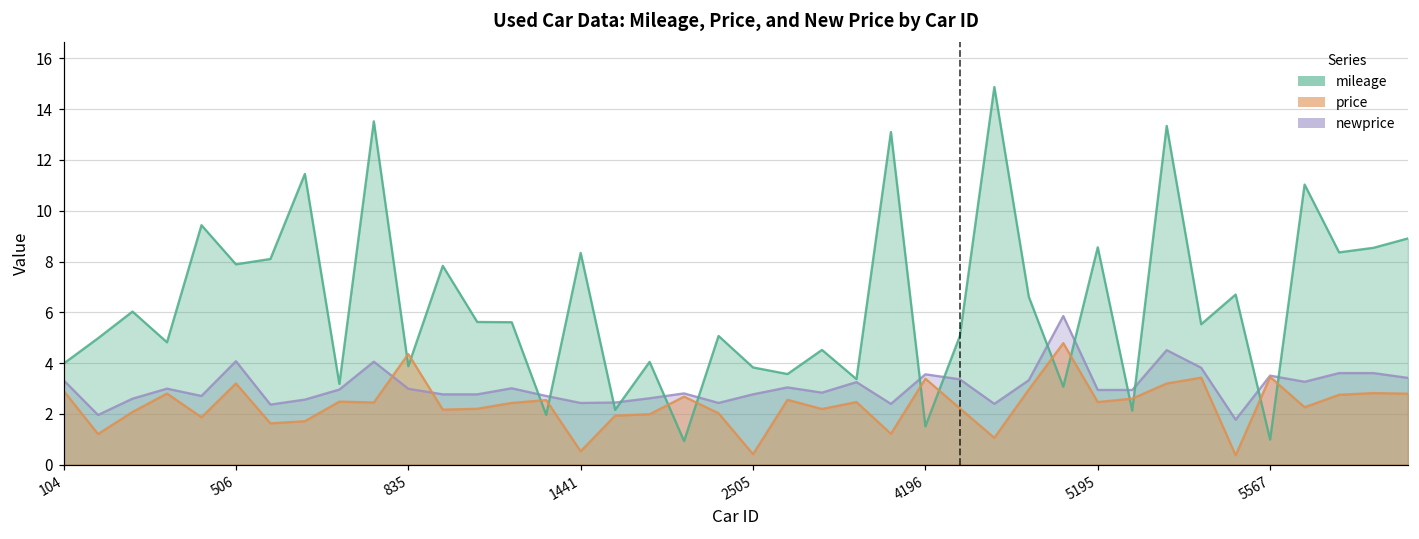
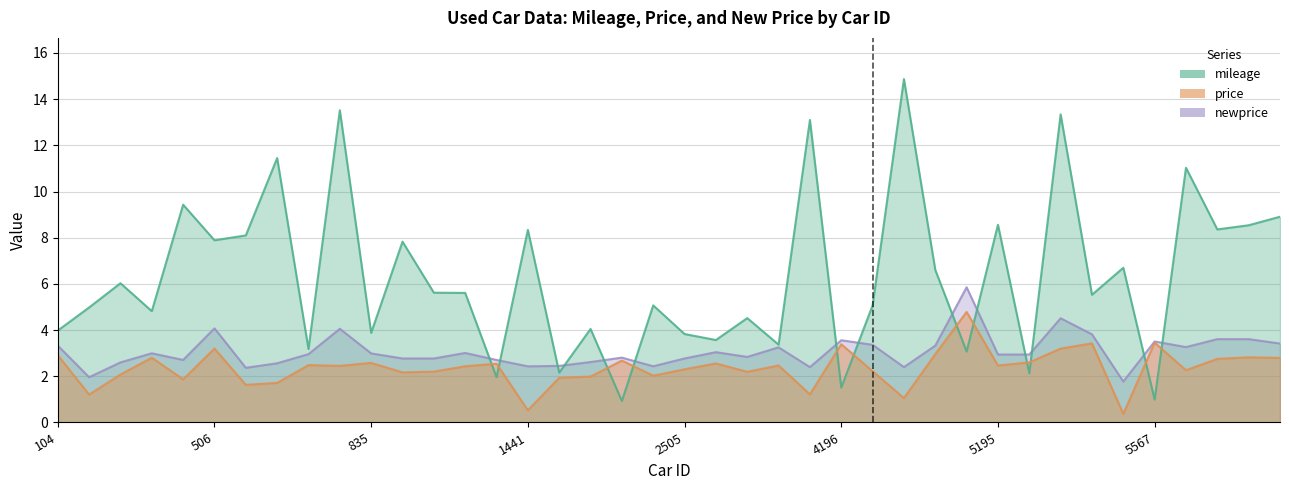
price, 835: 4.4 -> 2.6
price, 2505: 0.4 -> 2.3
